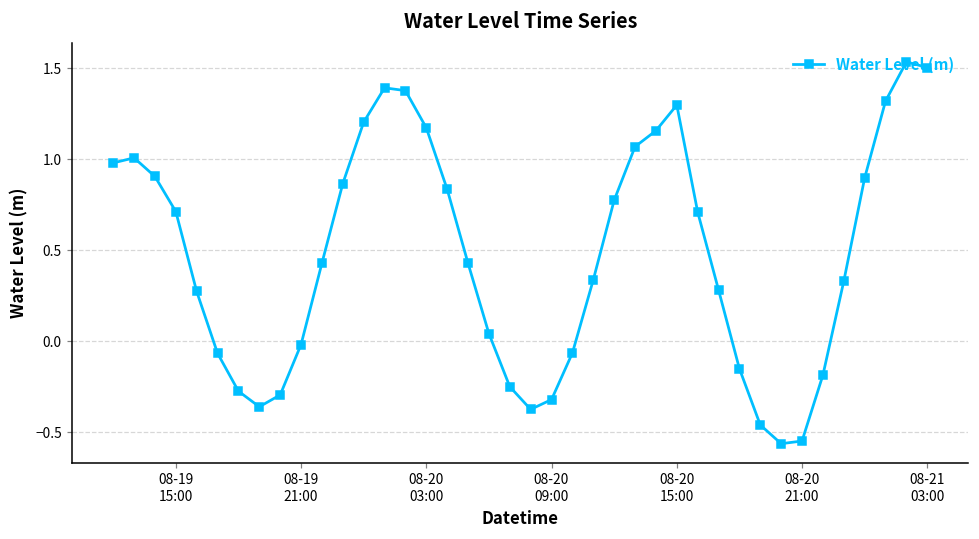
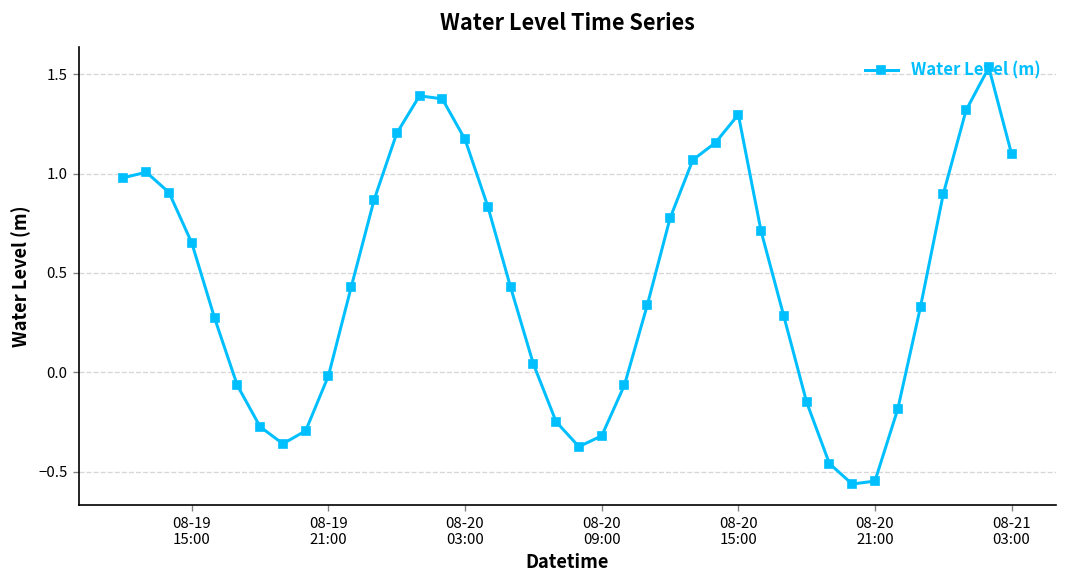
08-19 15:00: 0.71 -> 0.65
08-21 03:00: 1.50 -> 1.10
